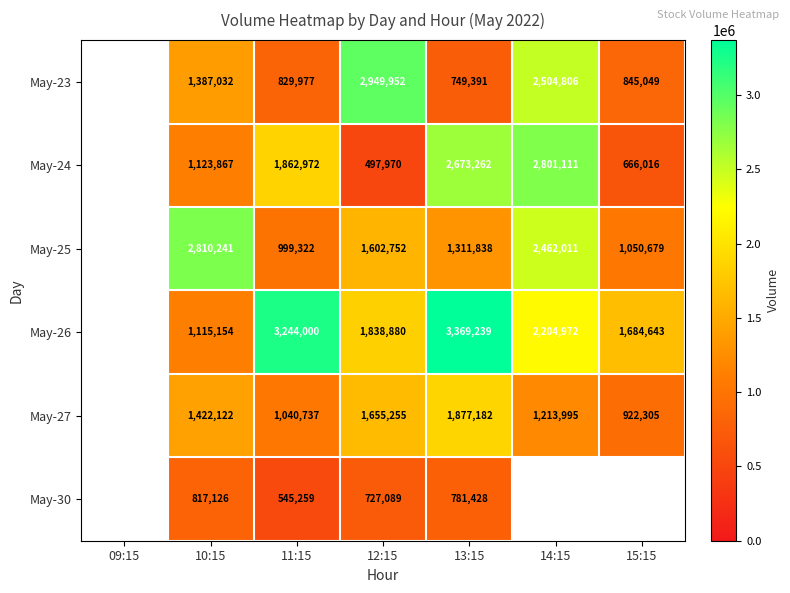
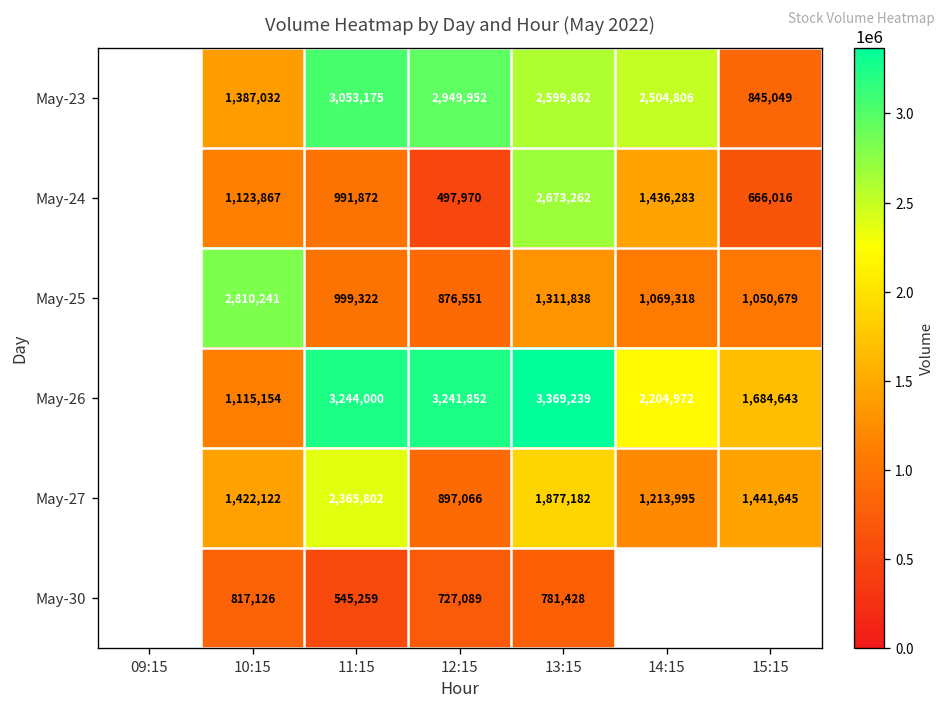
May-23, 11:15: 829,977 -> 3,053,175
May-23, 13:15: 749,391 -> 2,599,862
May-24, 11:15: 1,862,972 -> 991,872
May-24, 14:15: 2,801,111 -> 1,436,283
May-25, 12:15: 1,602,752 -> 876,551
May-25, 14:15: 2,462,011 -> 1,069,318
May-26, 12:15: 1,838,880 -> 3,241,852
May-27, 11:15: 1,040,737 -> 2,365,802
May-27, 12:15: 1,655,255 -> 897,066
May-27, 15:15: 922,305 -> 1,441,645
